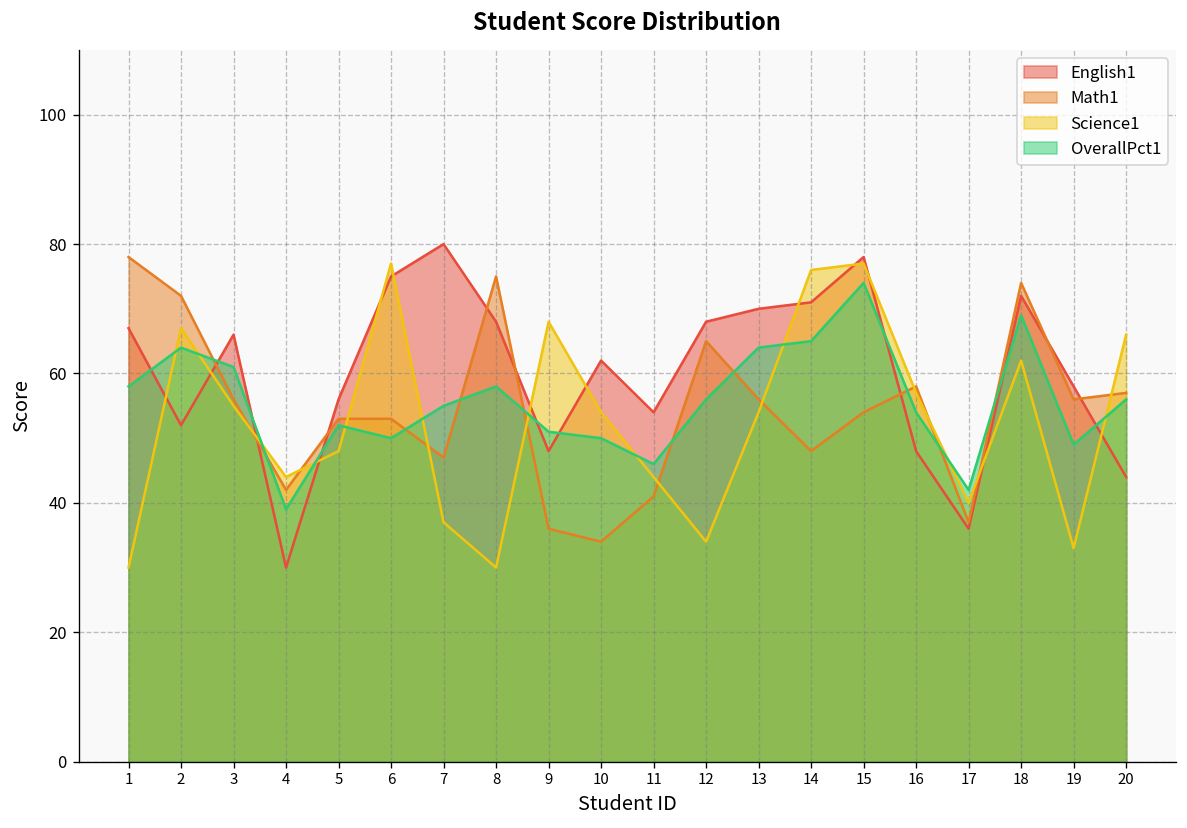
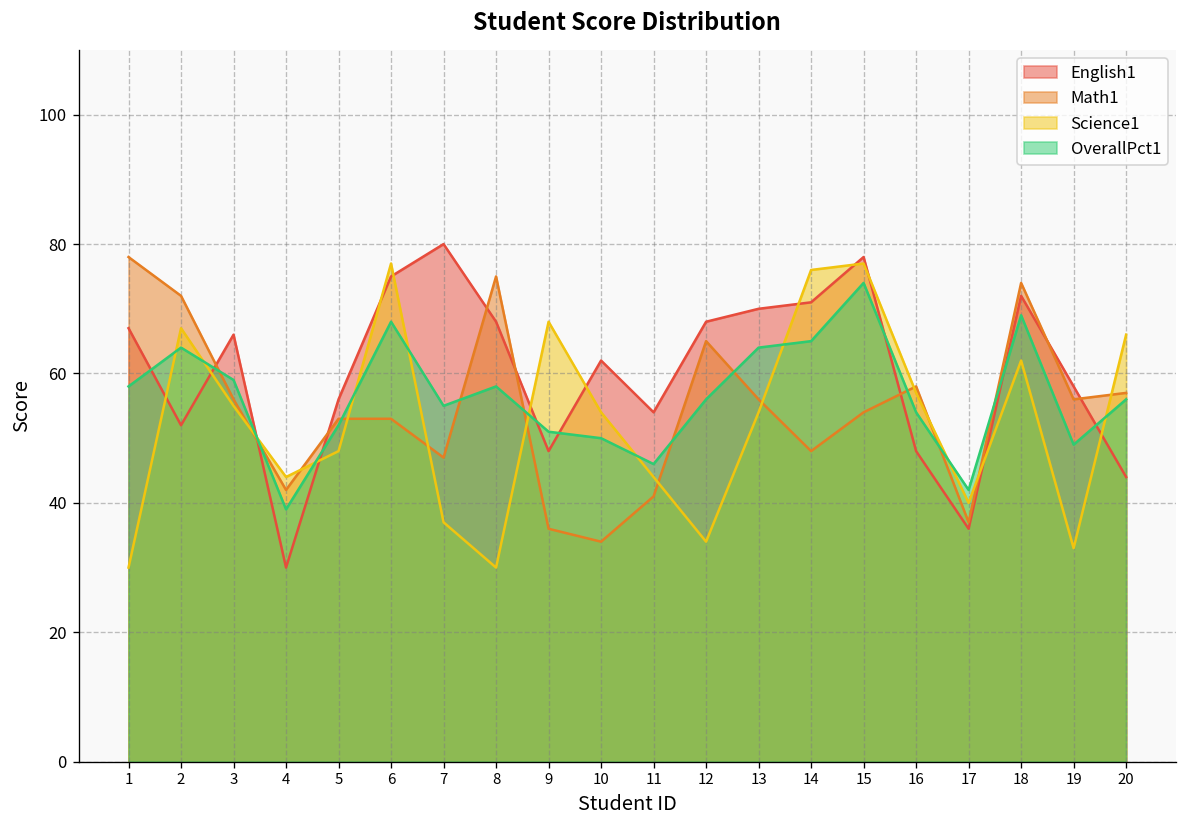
OverallPct1, 3: 61 -> 59
OverallPct1, 6: 50 -> 68
